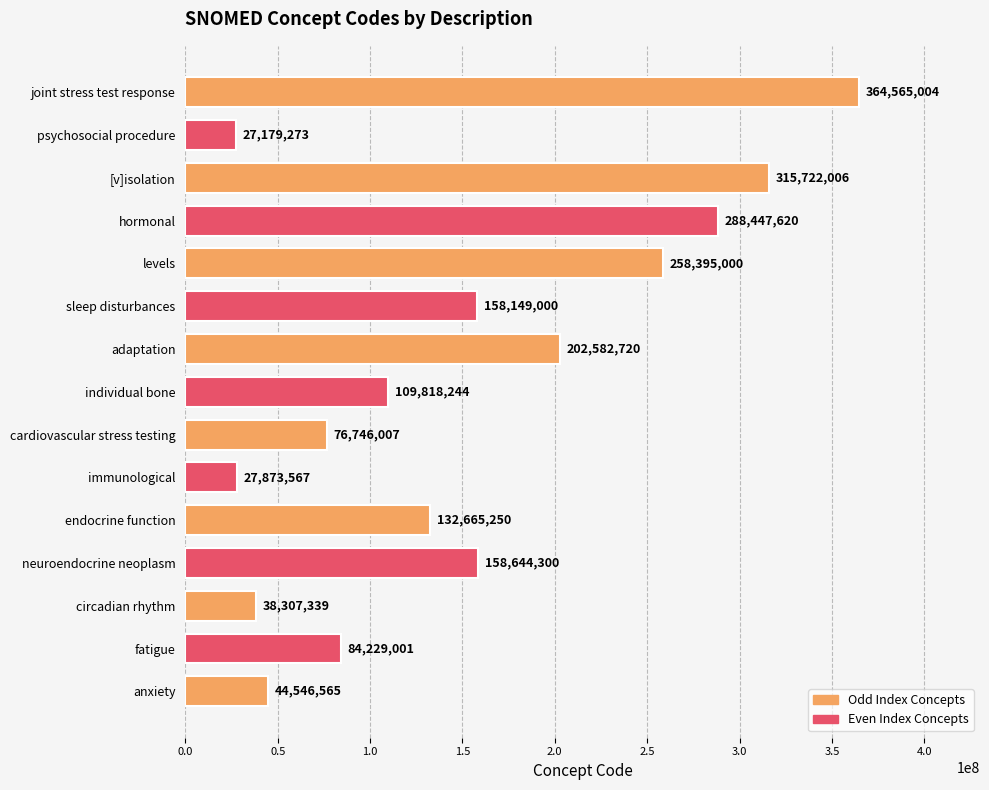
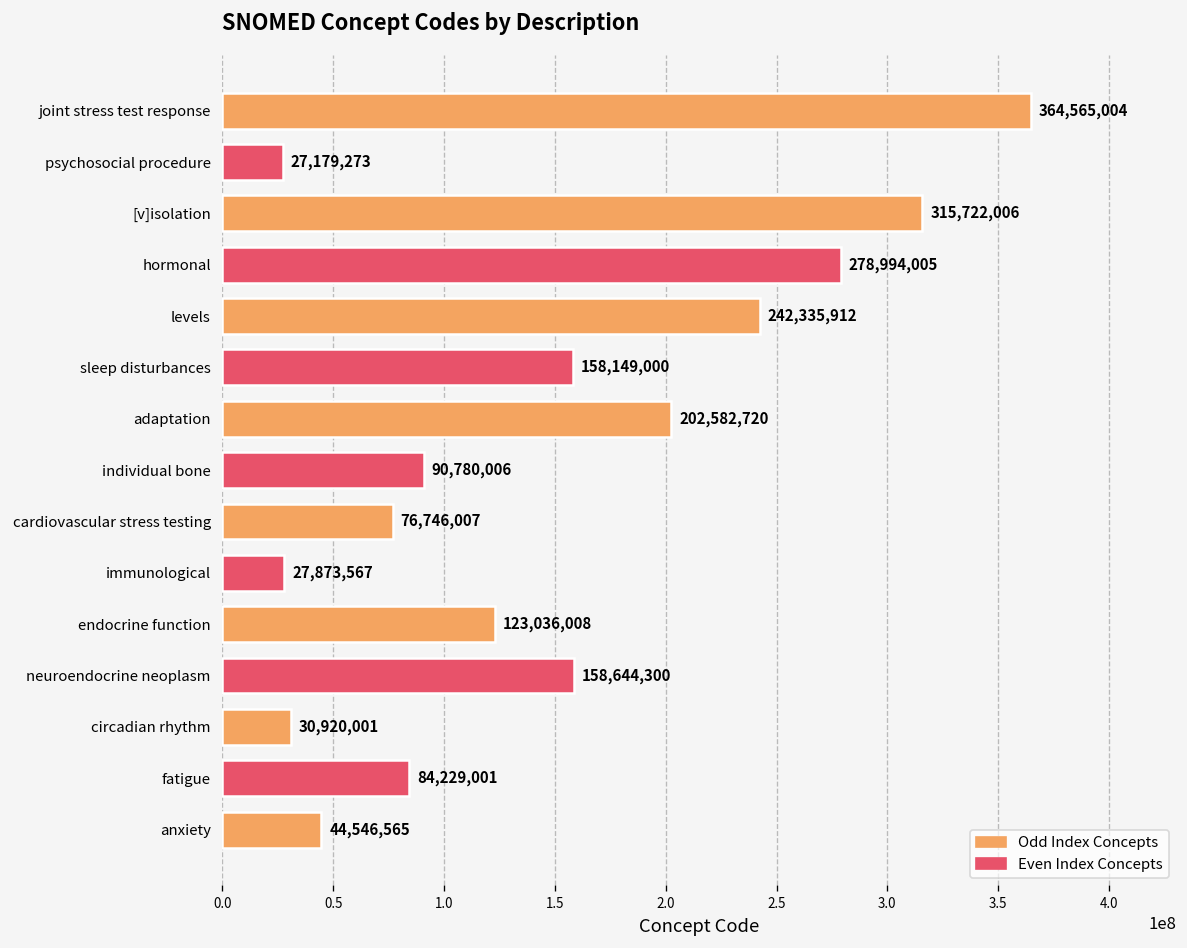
hormonal: 288,447,620 -> 278,994,005
levels: 258,395,000 -> 242,335,912
individual bone: 109,818,244 -> 90,780,006
endocrine function: 132,665,250 -> 123,036,008
circadian rhythm: 38,307,339 -> 30,920,001
